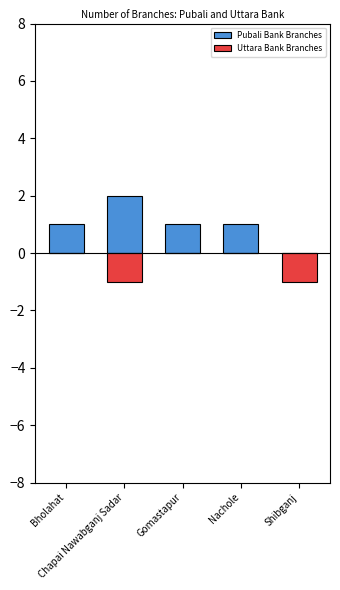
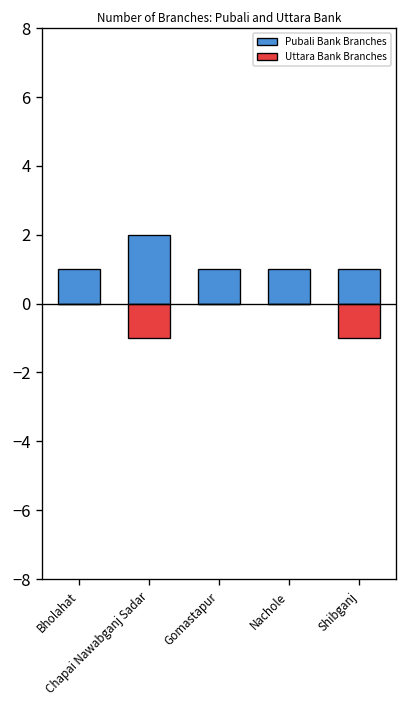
Pubali Bank Branches, Shibganj: 0 -> 1
